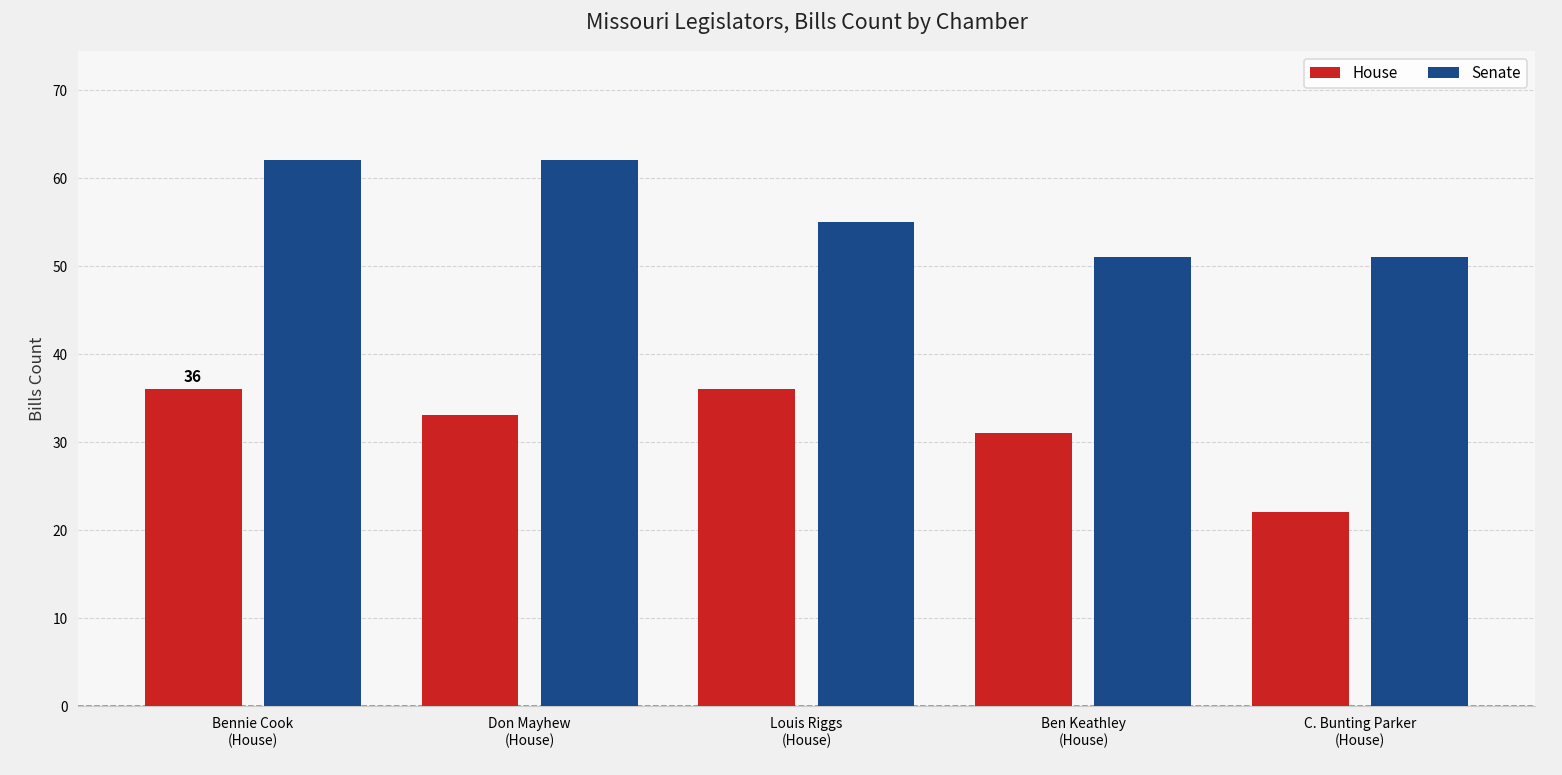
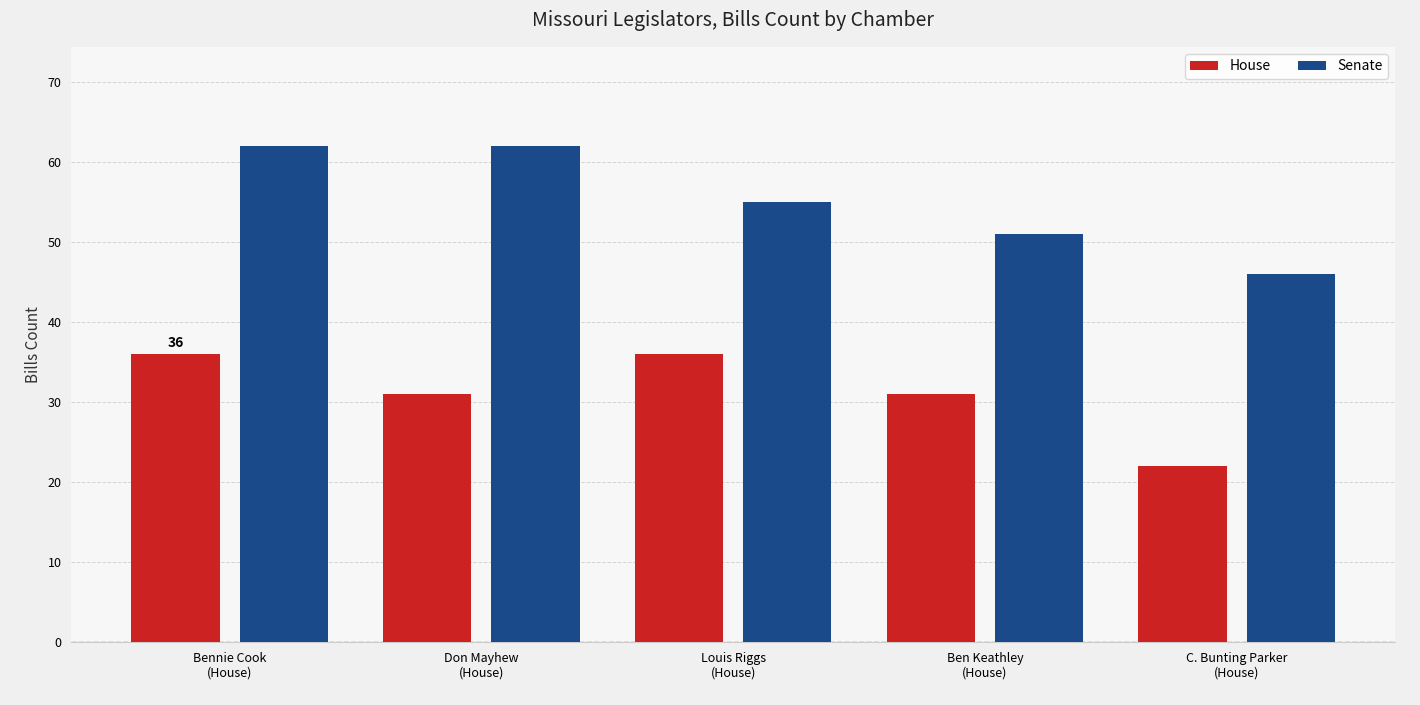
House, Don Mayhew (House): 33 -> 31
Senate, C. Bunting Parker (House): 51 -> 46
